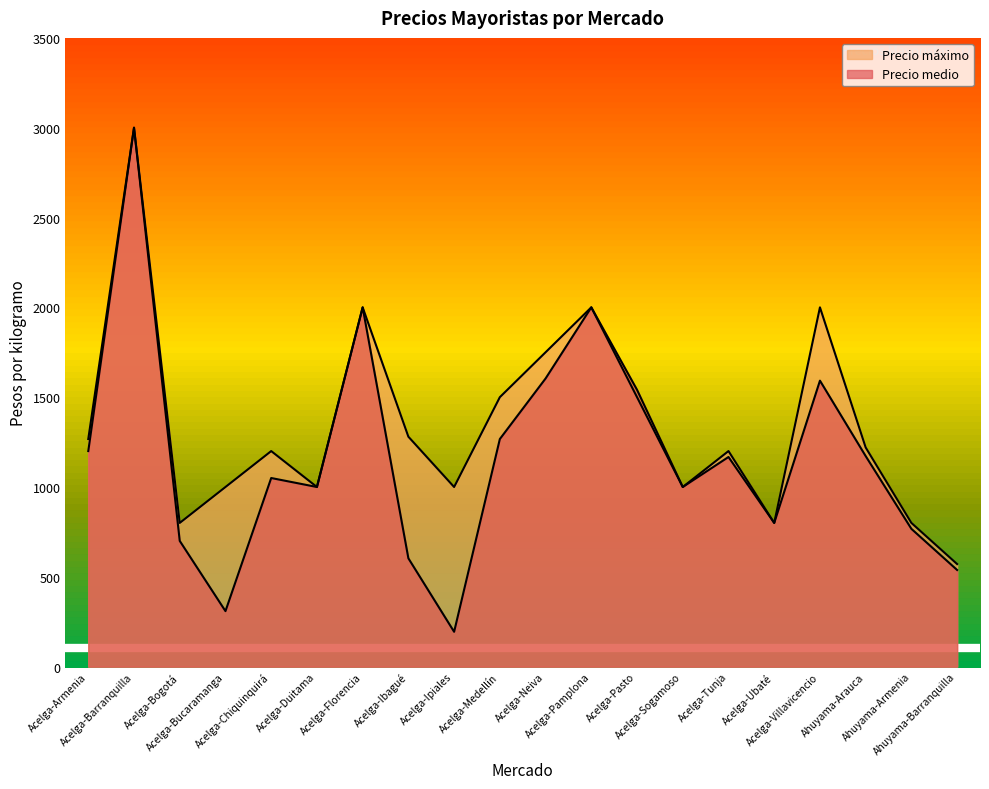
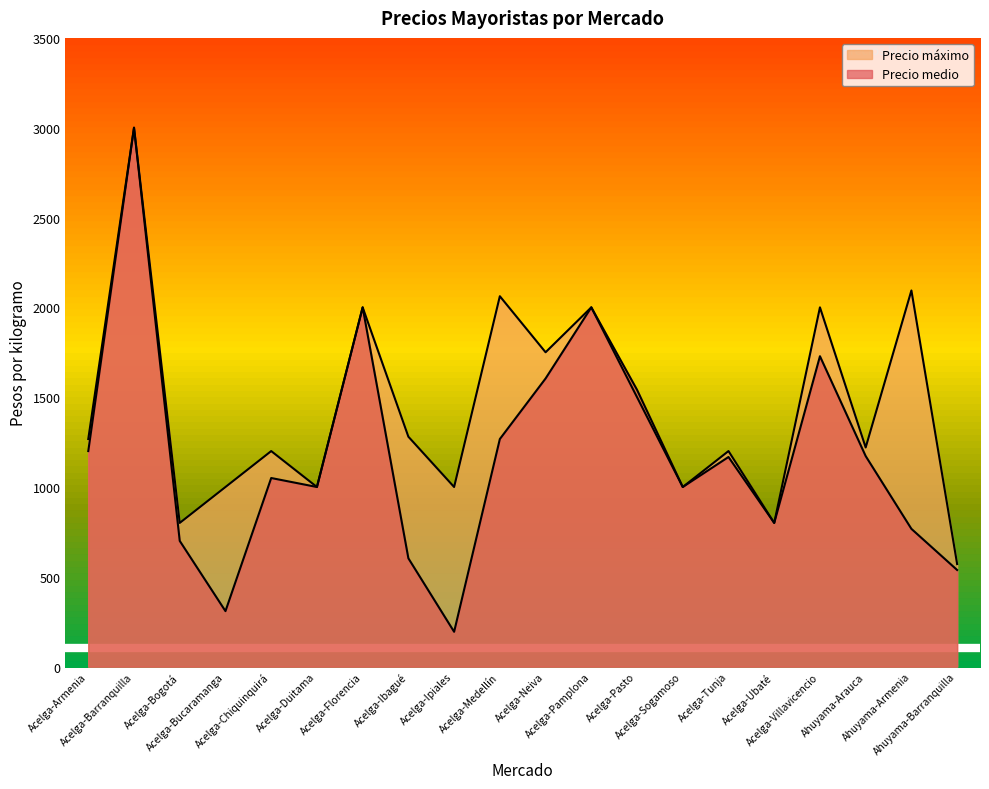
Precio máximo, Acelga-Medellín: 1500 -> 2060
Precio medio, Acelga-Villavicencio: 1590 -> 1730
Precio máximo, Ahuyama-Armenia: 800 -> 2090
